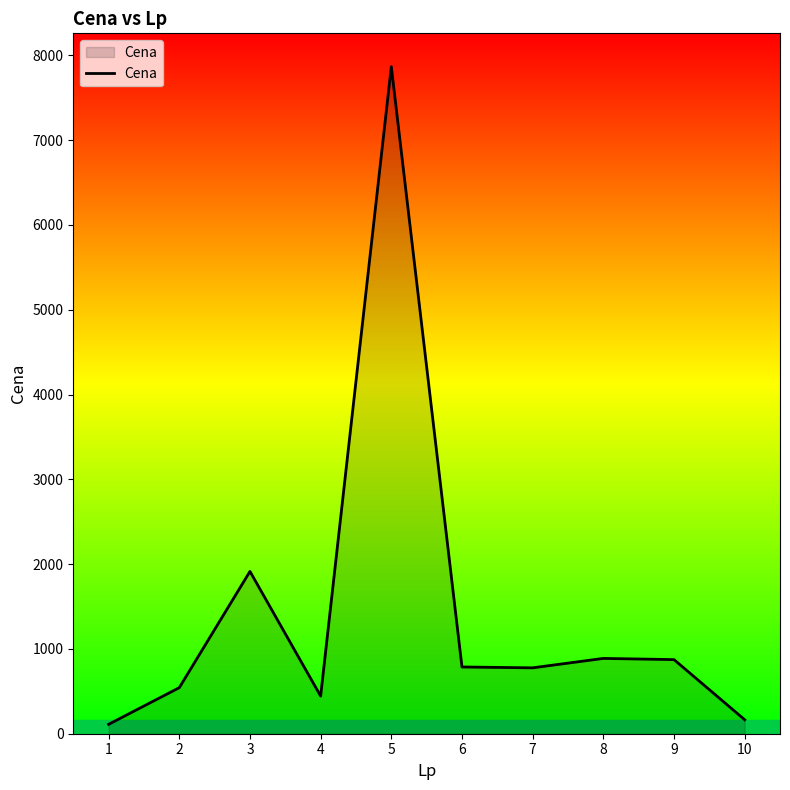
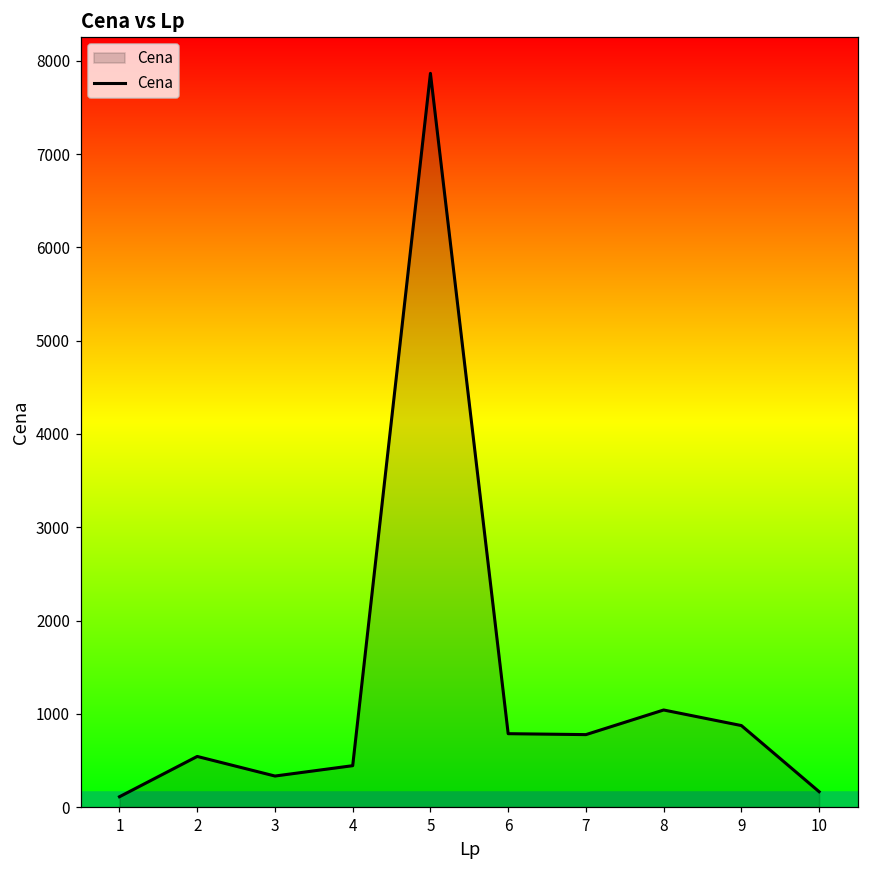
3: 1900 -> 300
8: 900 -> 1000
